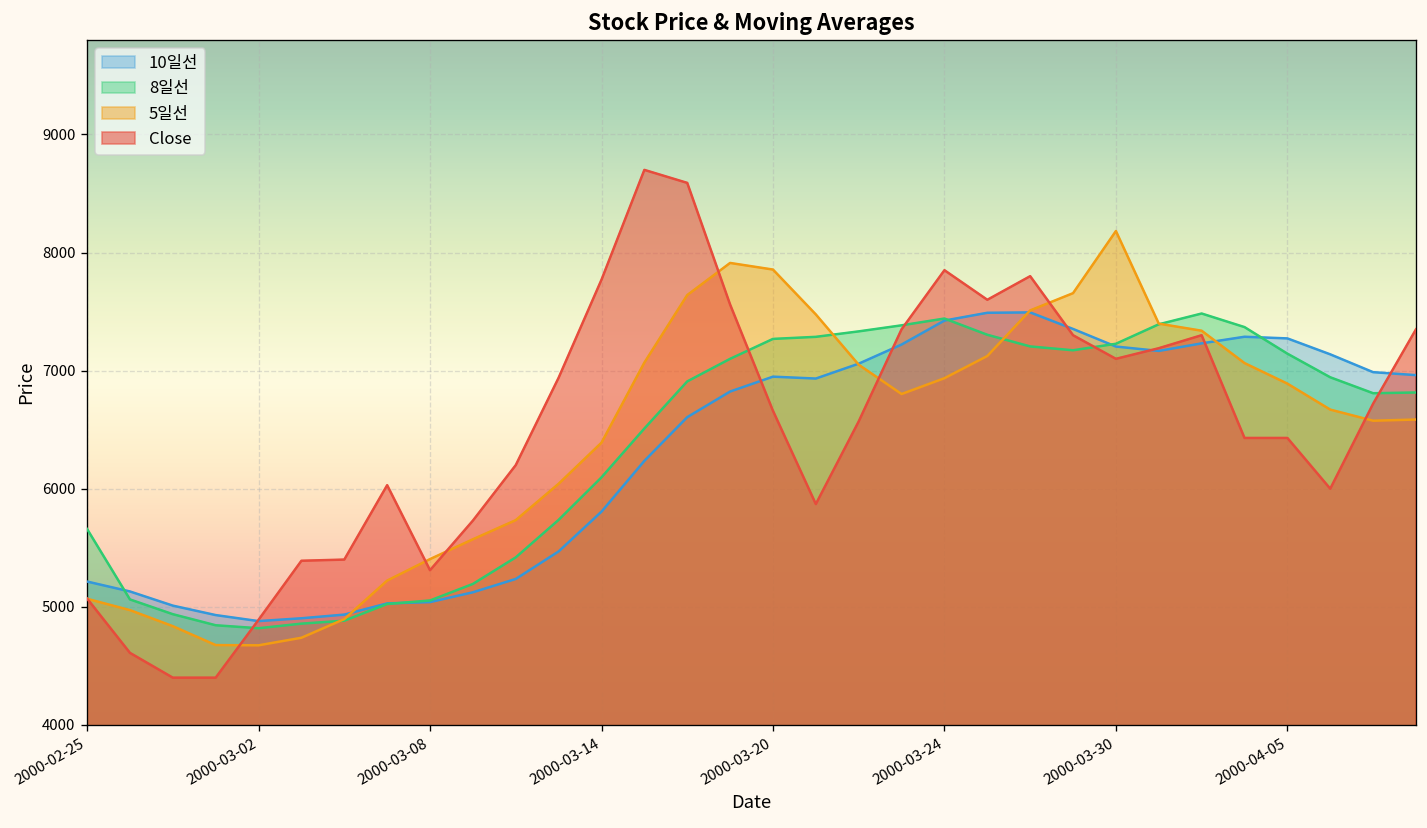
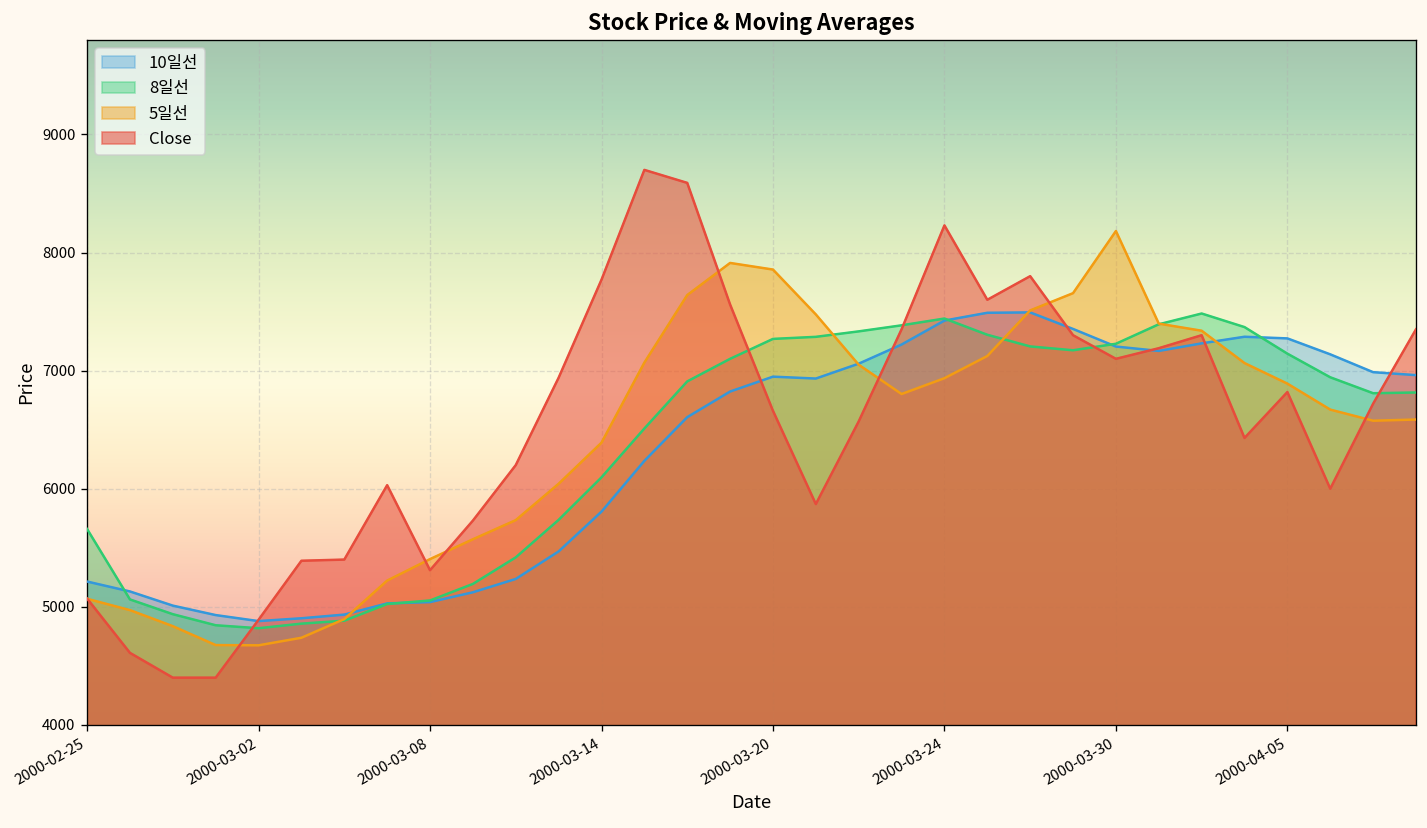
Close, 2000-03-24: 7900 -> 8200
Close, 2000-04-05: 6400 -> 6800
